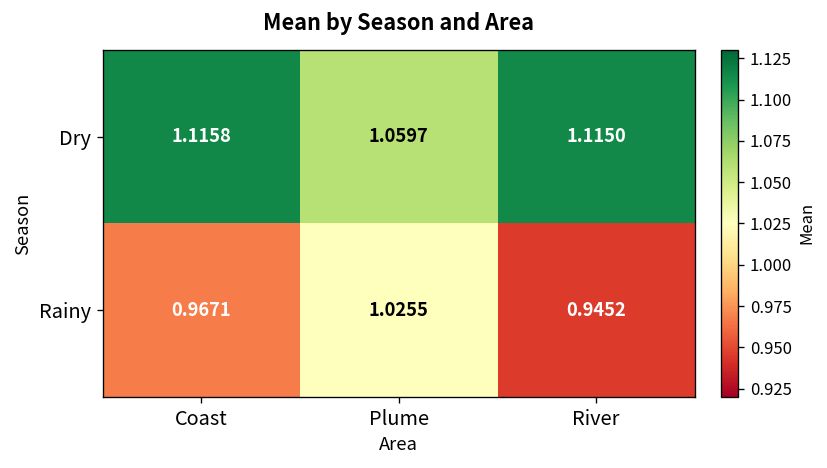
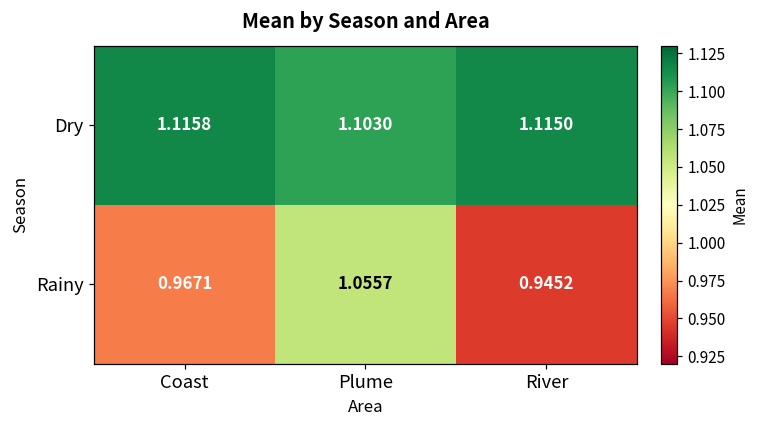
Dry, Plume: 1.0597 -> 1.1030
Rainy, Plume: 1.0255 -> 1.0557
